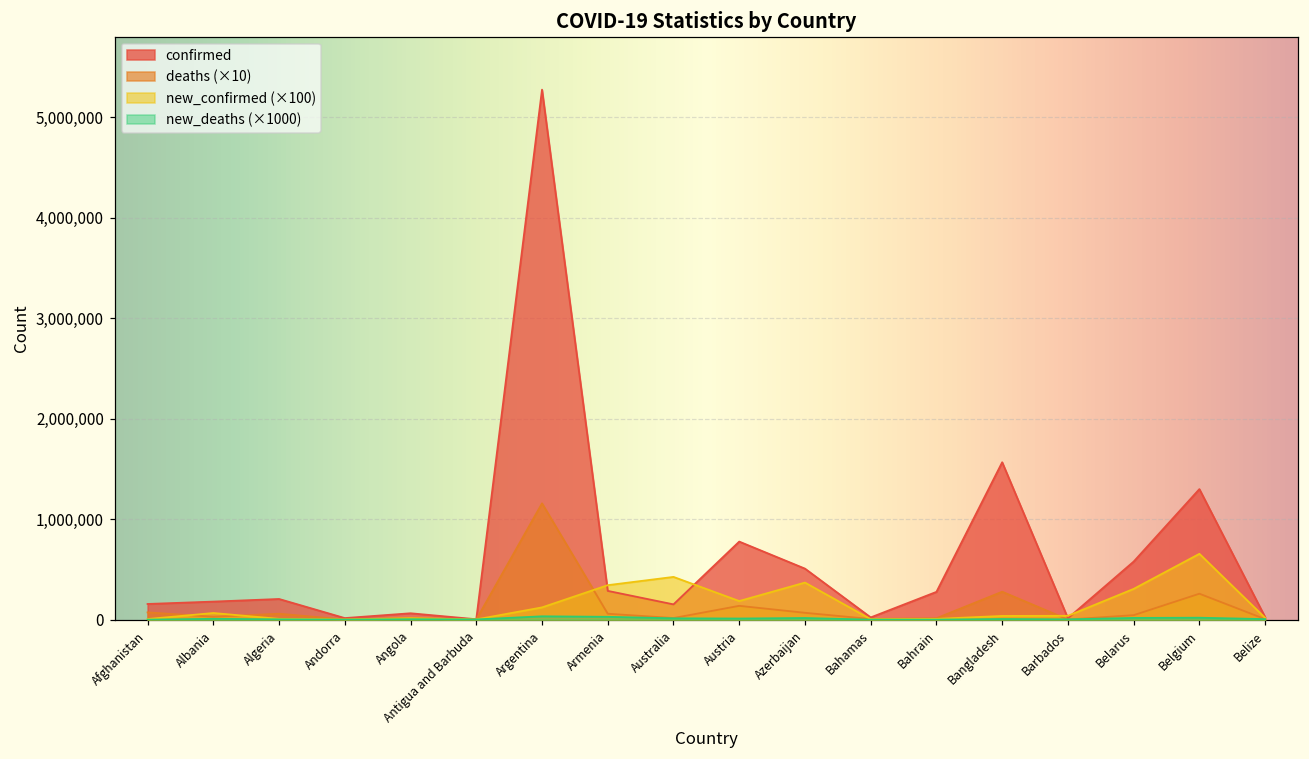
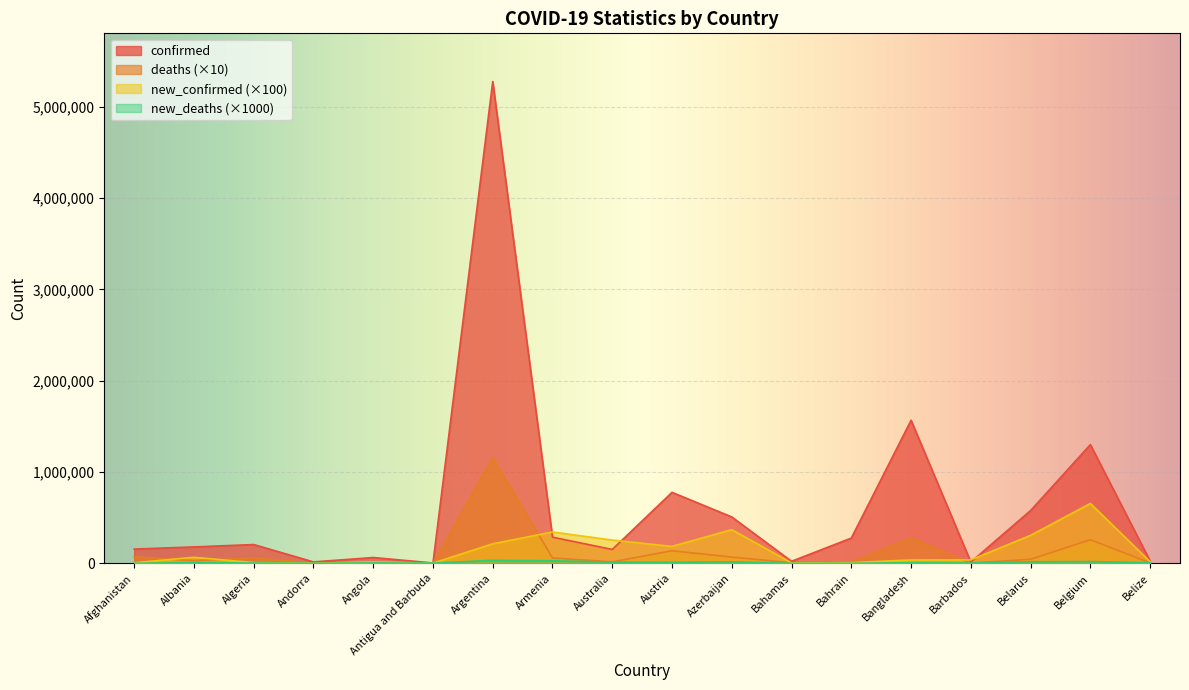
new_confirmed (×100), Argentina: 100,000 -> 200,000
new_confirmed (×100), Australia: 400,000 -> 300,000
